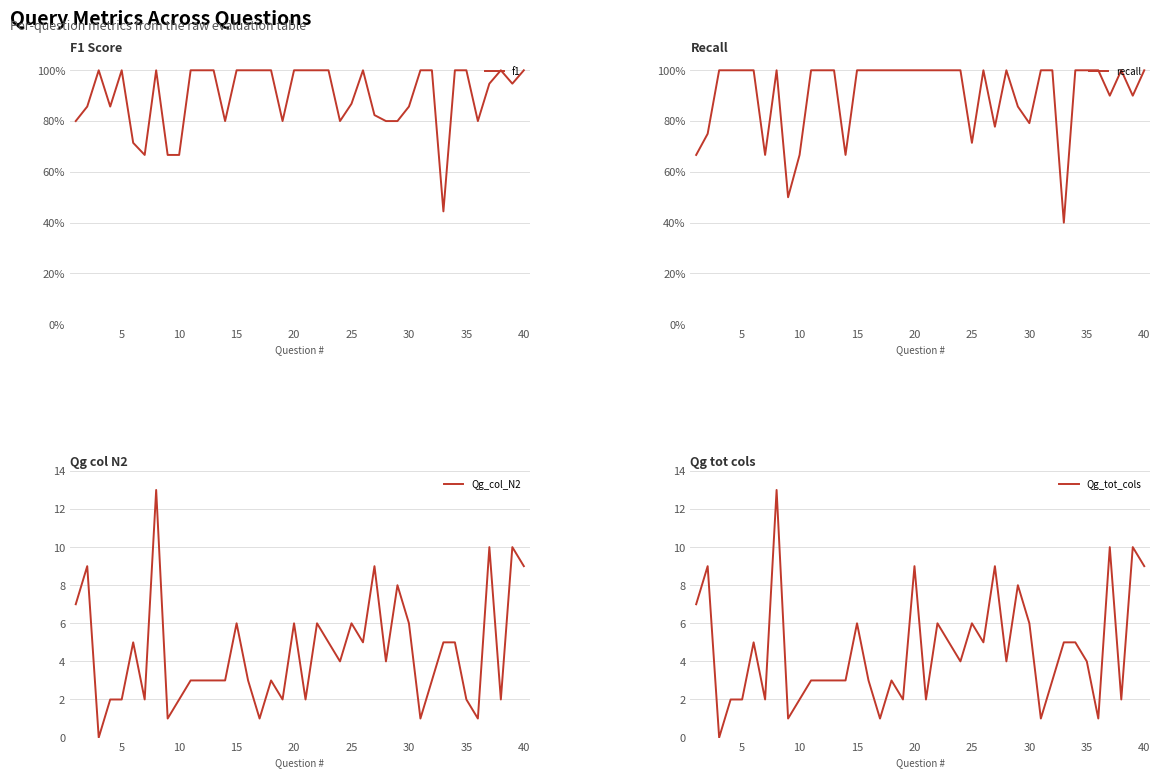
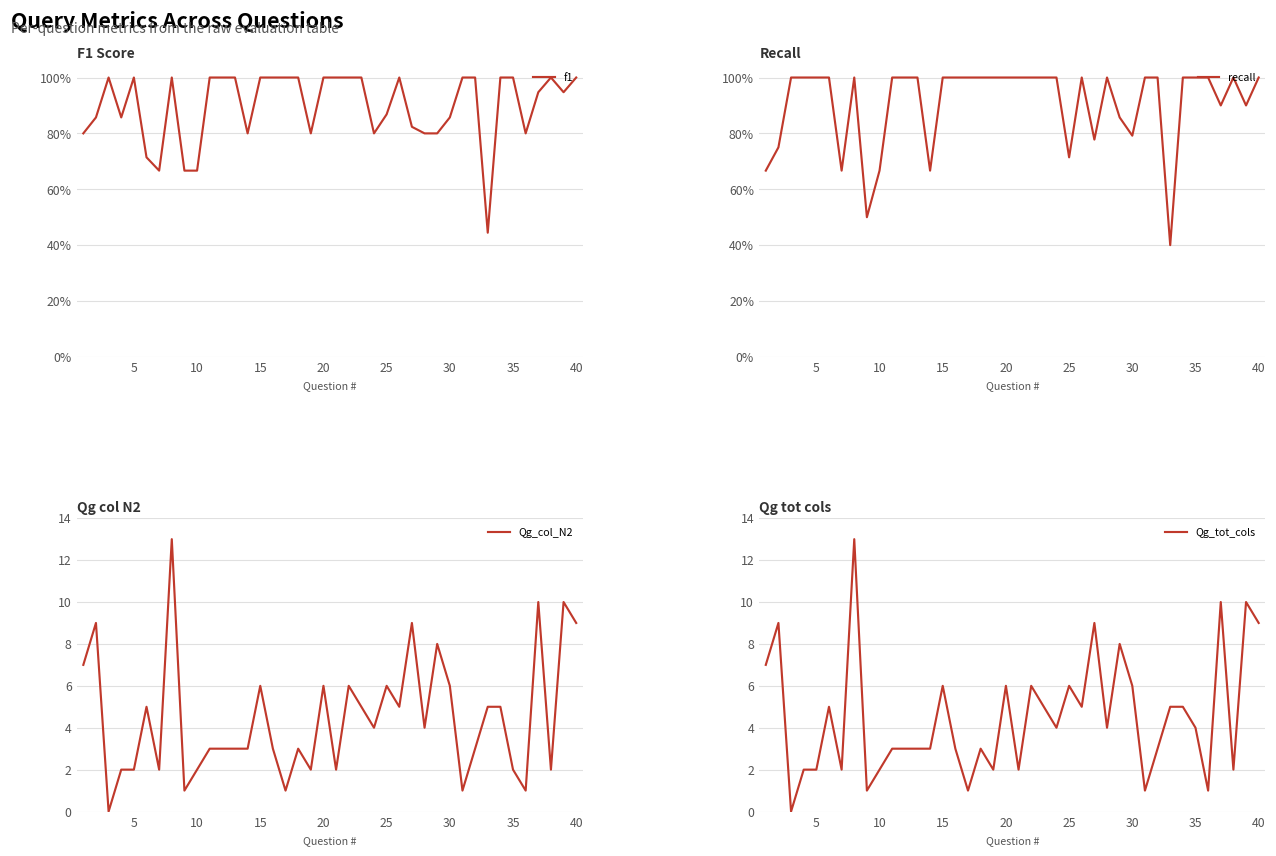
Qg tot cols, 20: 9 -> 6
